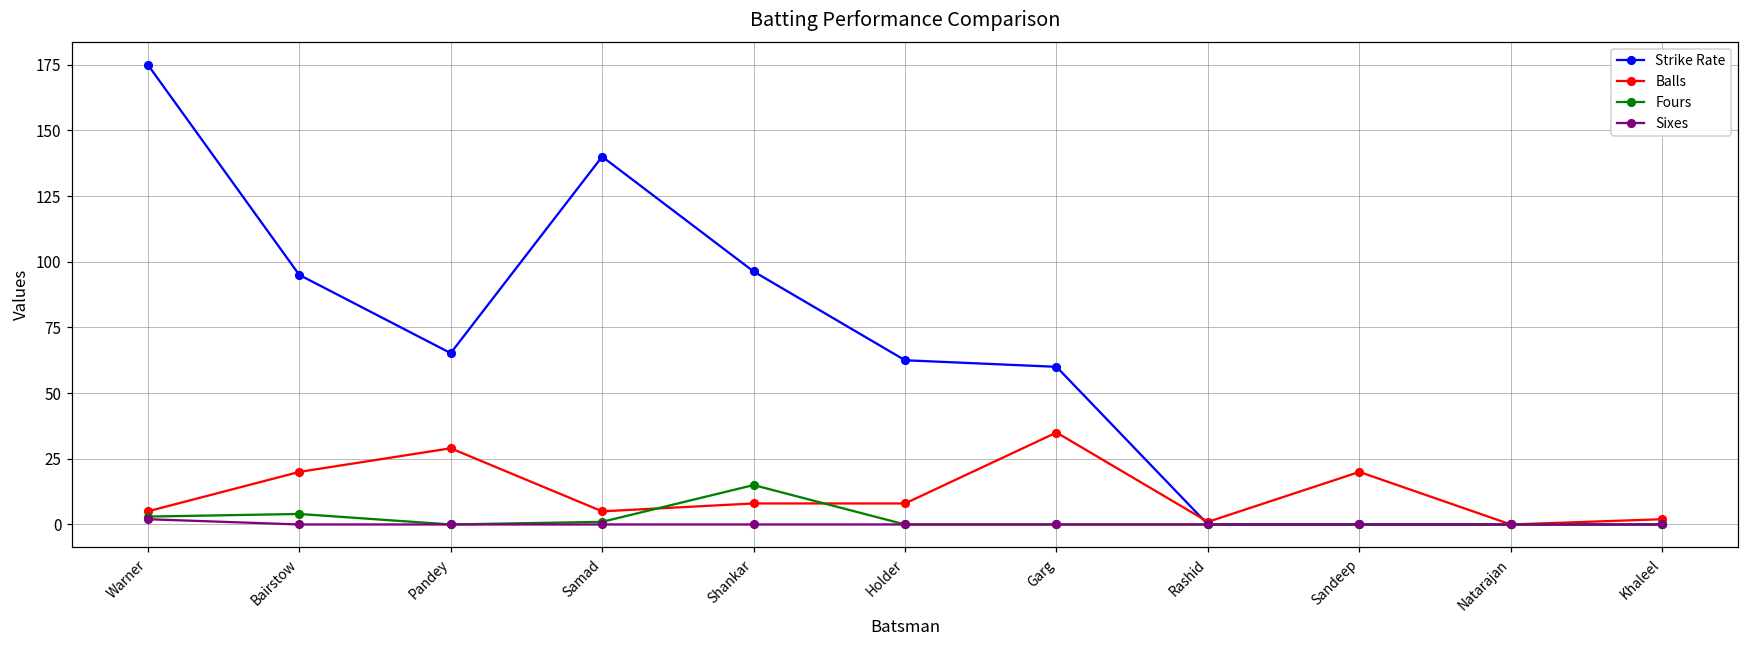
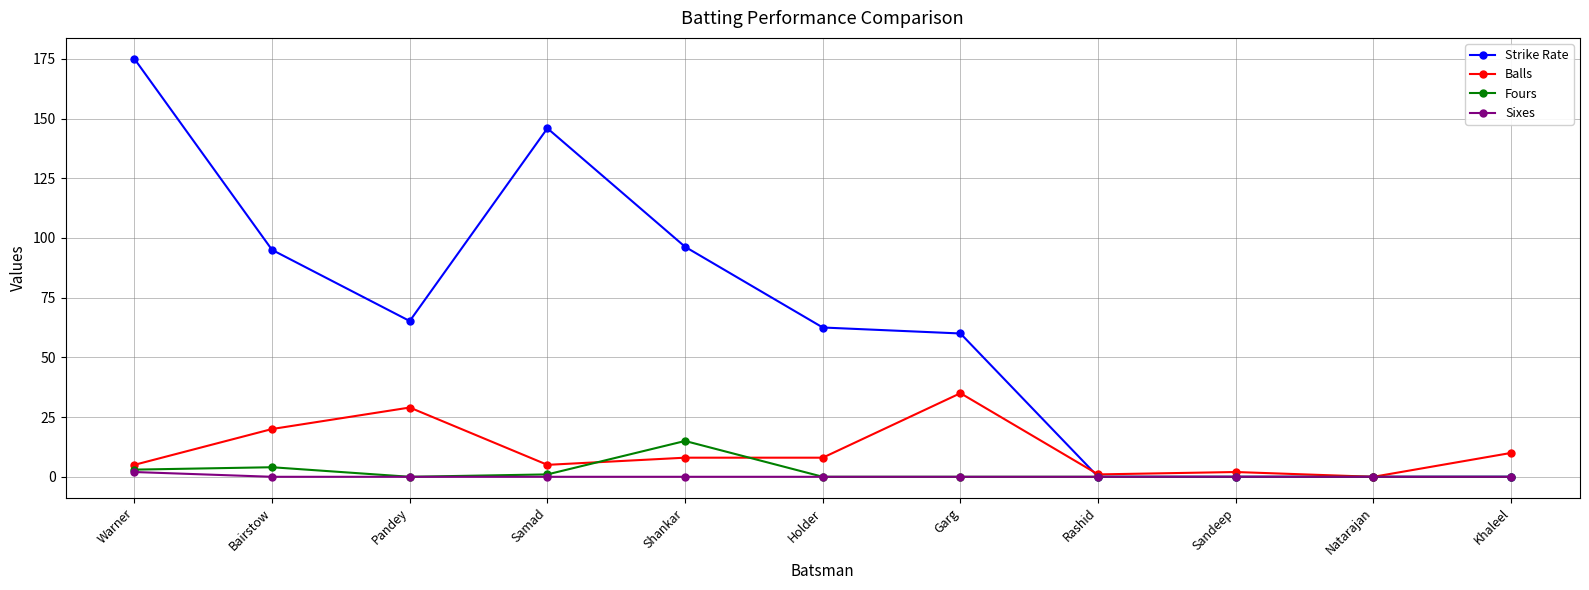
Strike Rate, Samad: 140 -> 146
Balls, Sandeep: 20 -> 2
Balls, Khaleel: 2 -> 10
